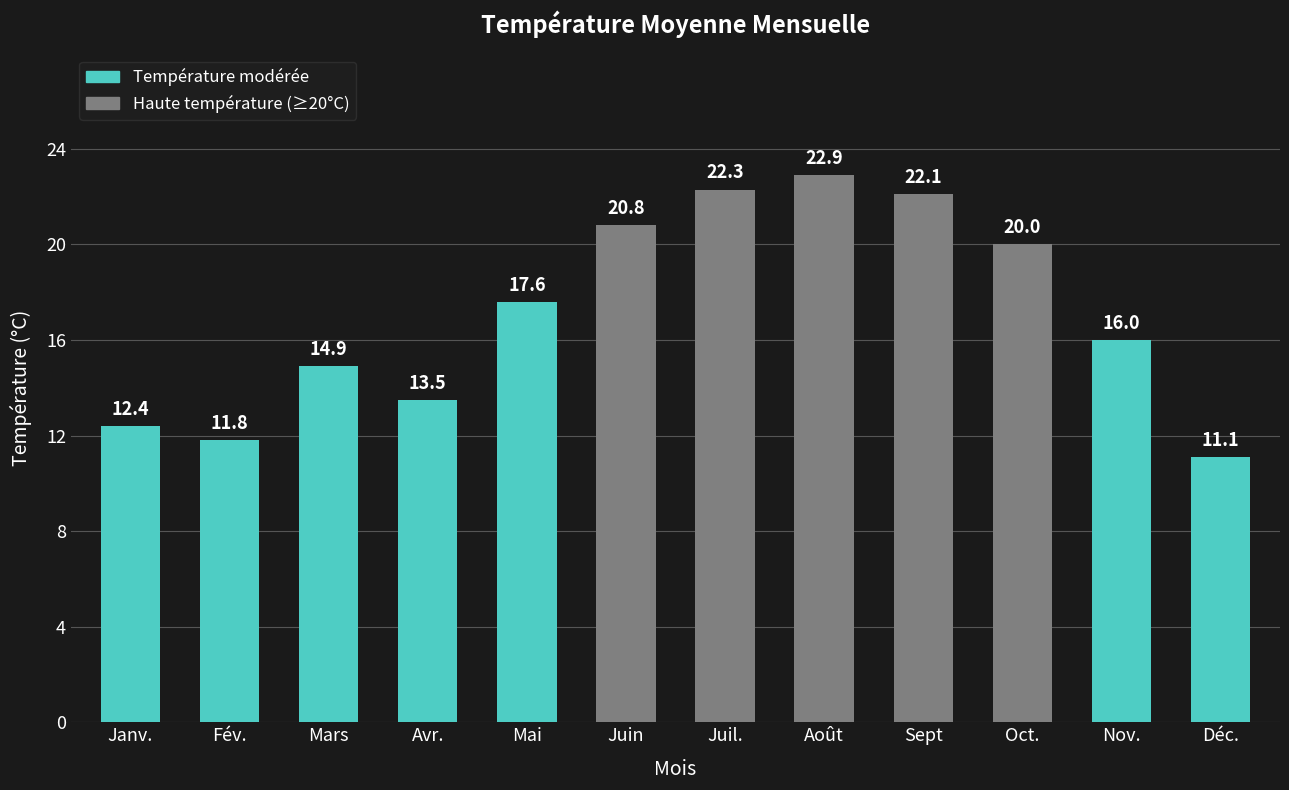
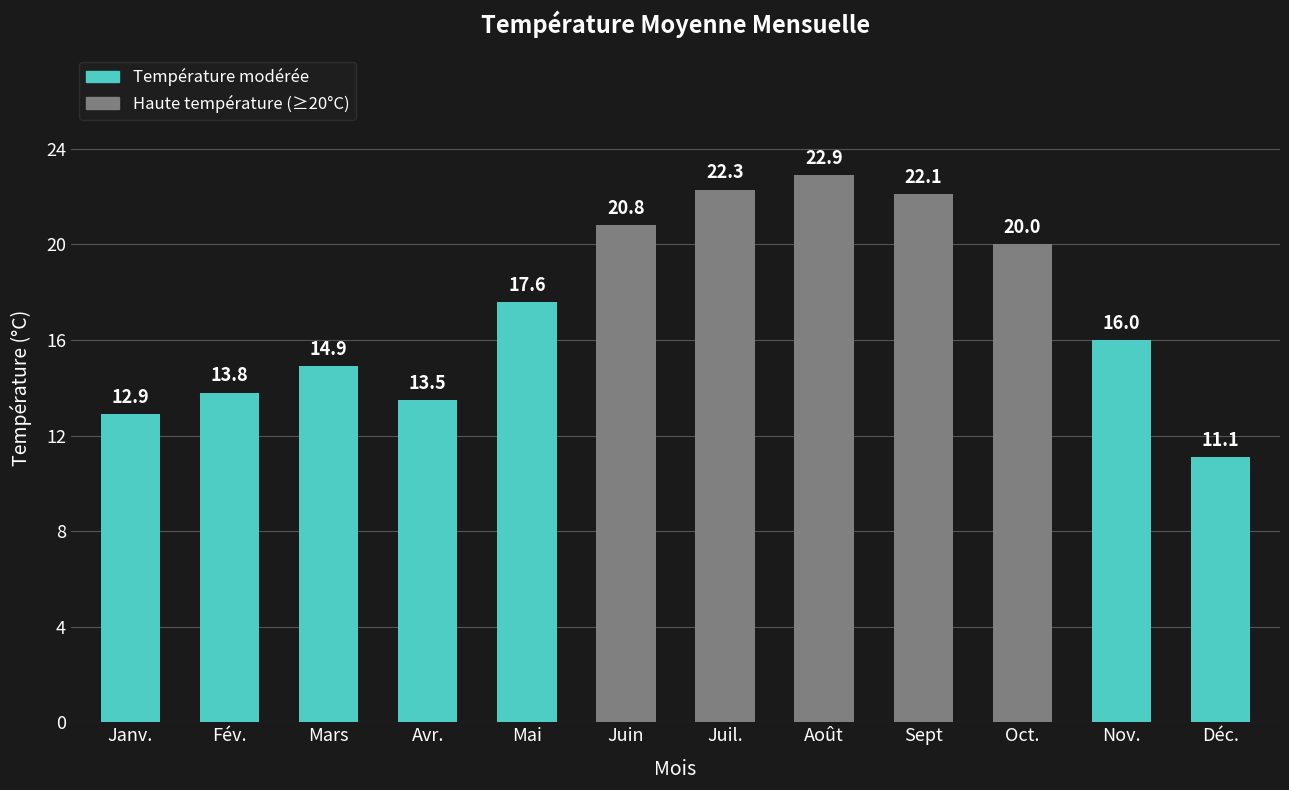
Janv.: 12.4 -> 12.9
Fév.: 11.8 -> 13.8
